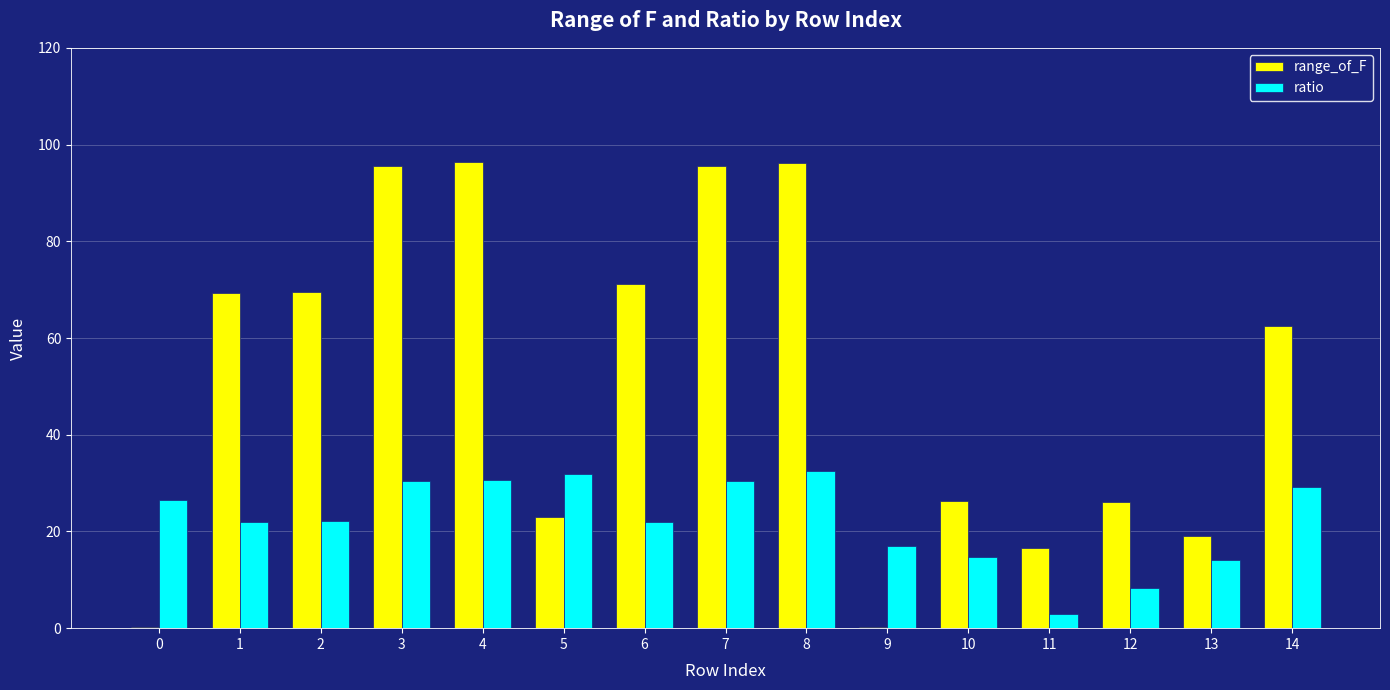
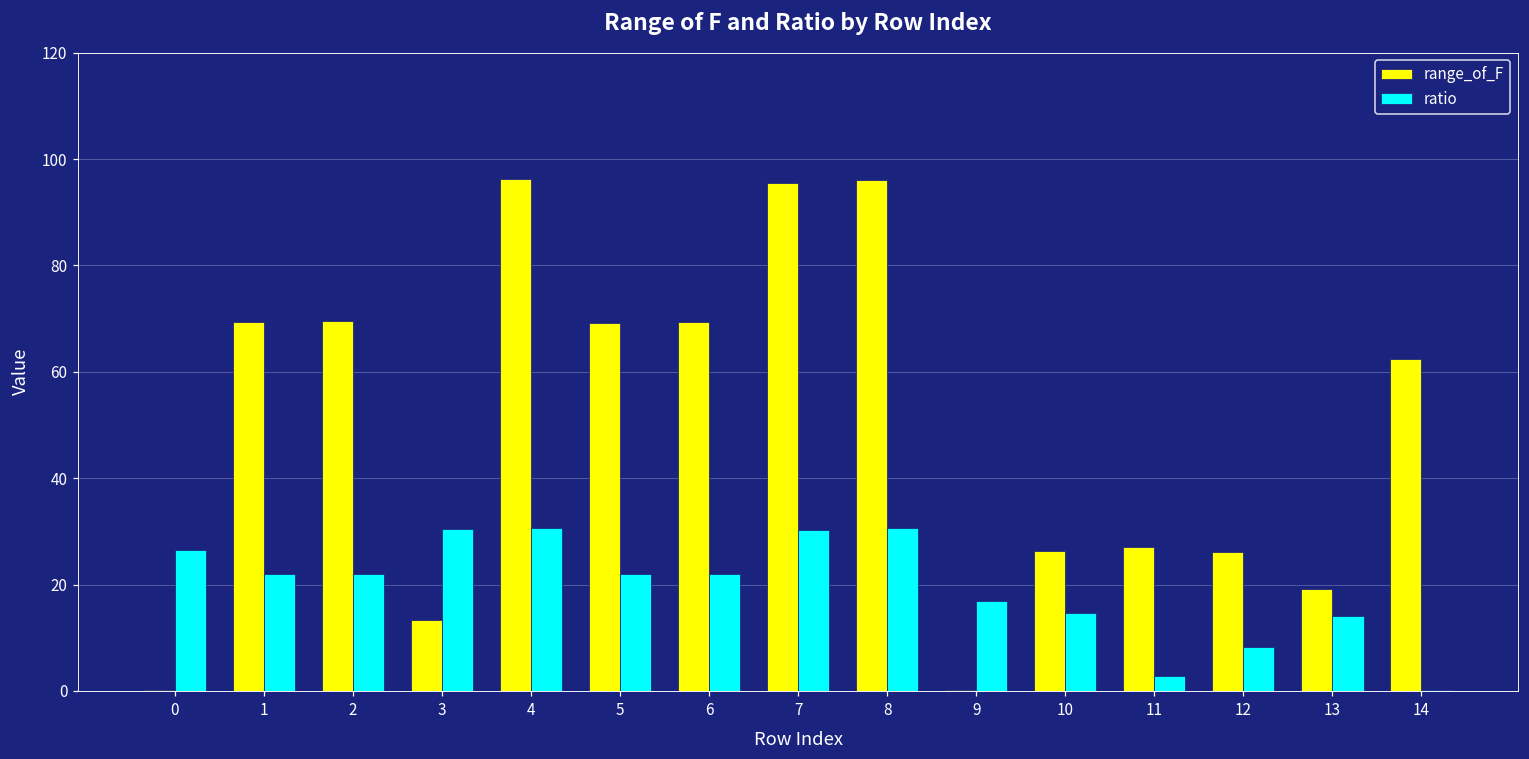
range_of_F, 3: 96 -> 13
range_of_F, 5: 23 -> 69
ratio, 5: 32 -> 22
range_of_F, 6: 71 -> 69
ratio, 8: 32 -> 31
range_of_F, 11: 16 -> 27
ratio, 14: 29 -> 0
